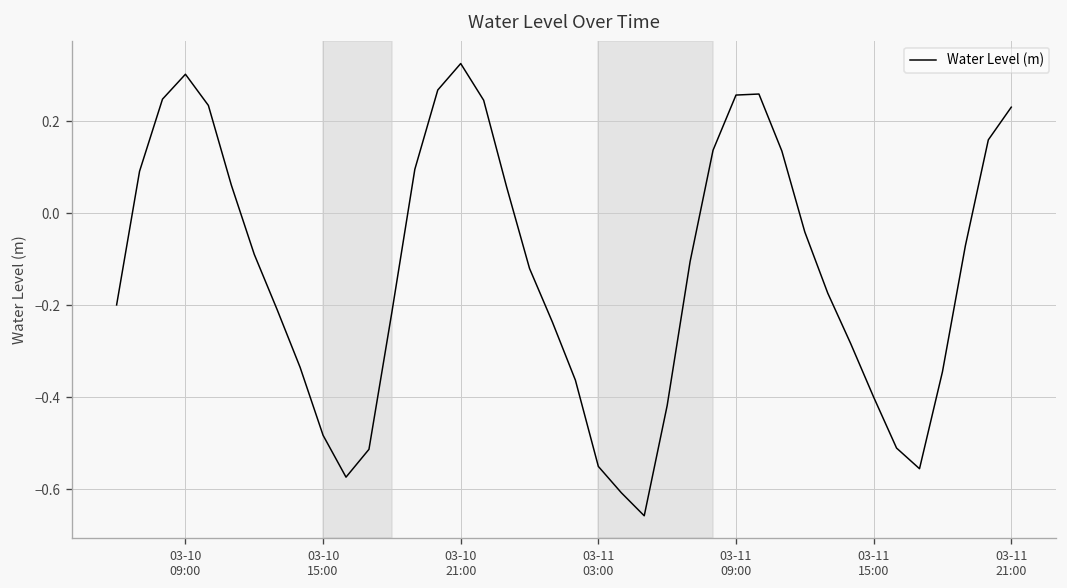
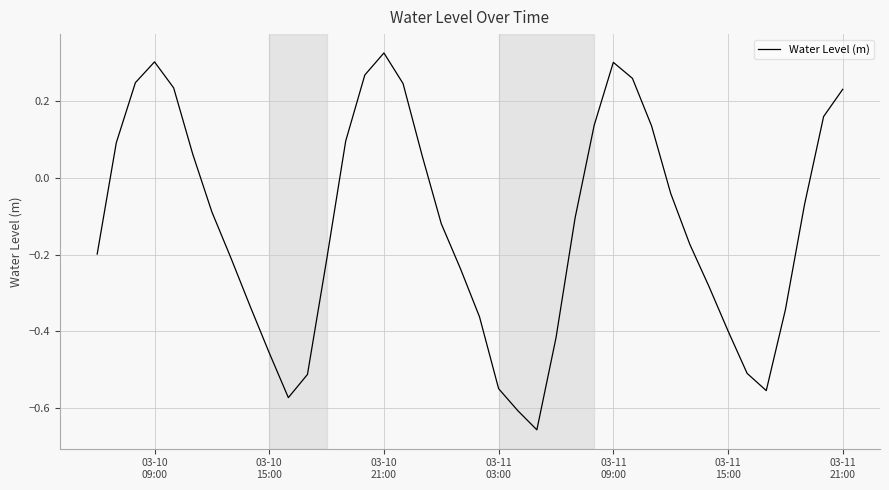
03-10 15:00: -0.48 -> -0.46
03-11 09:00: 0.26 -> 0.30
